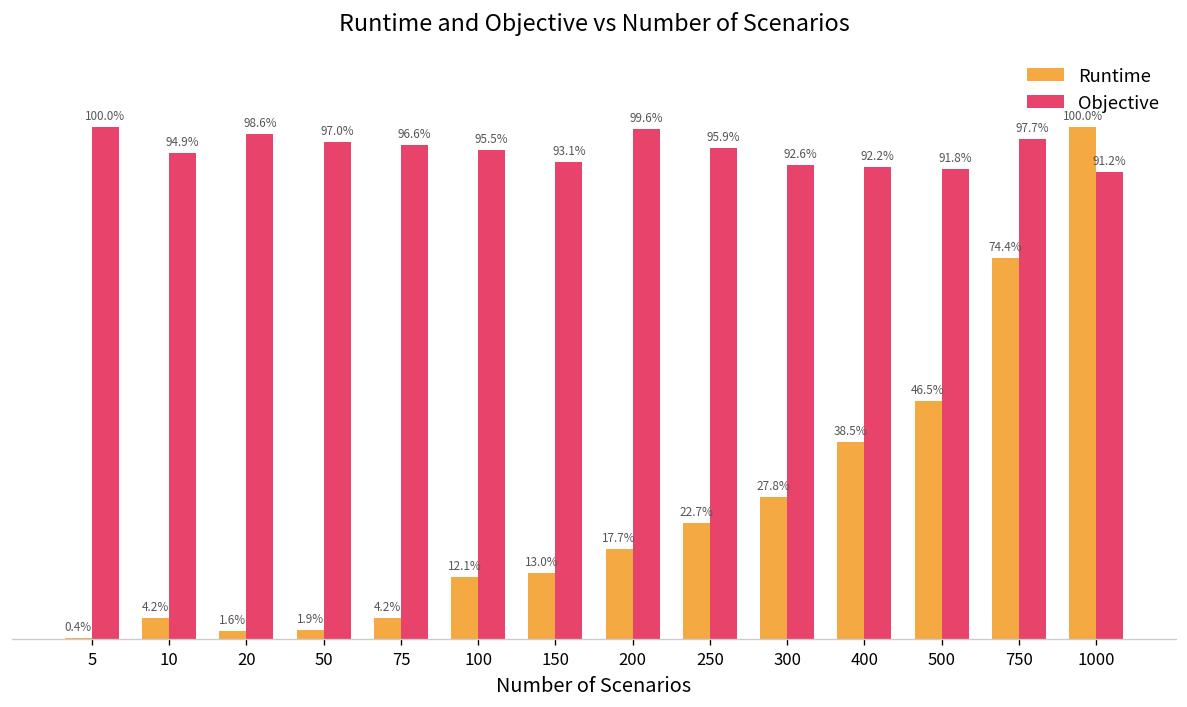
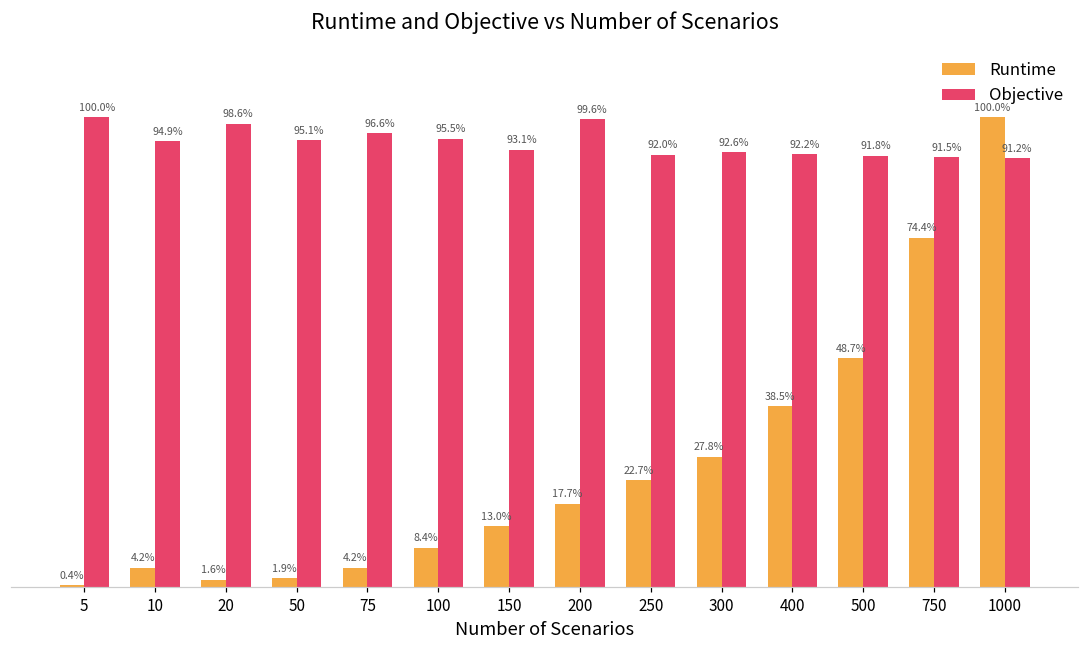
Objective, 50: 97.0% -> 95.1%
Runtime, 100: 12.1% -> 8.4%
Objective, 250: 95.9% -> 92.0%
Runtime, 500: 46.5% -> 48.7%
Objective, 750: 97.7% -> 91.5%
